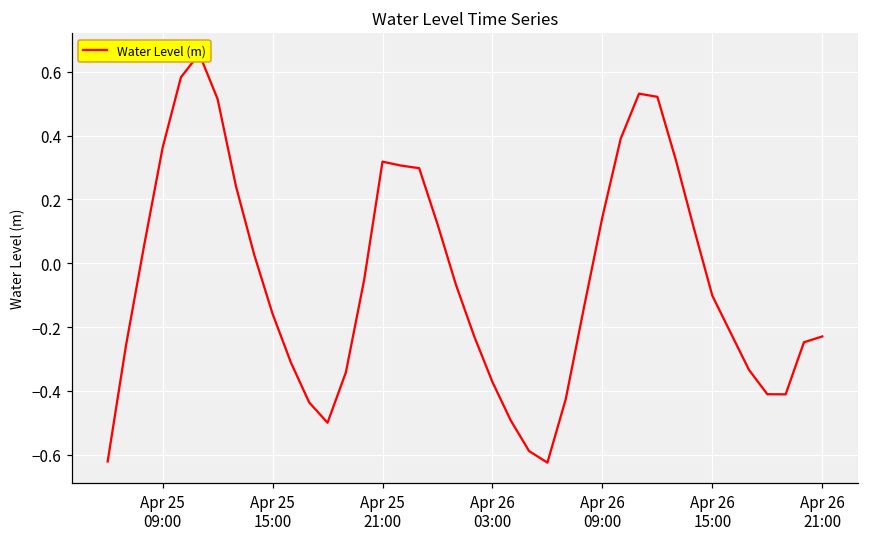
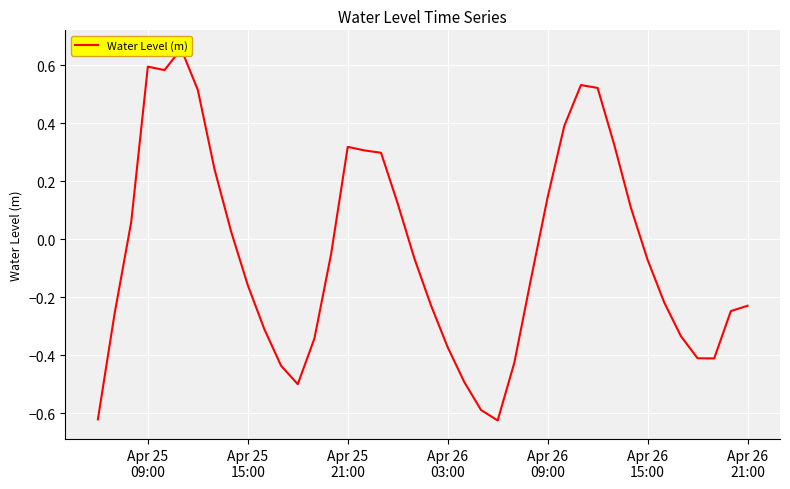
Apr 25 09:00: 0.36 -> 0.59
Apr 26 15:00: -0.10 -> -0.07
